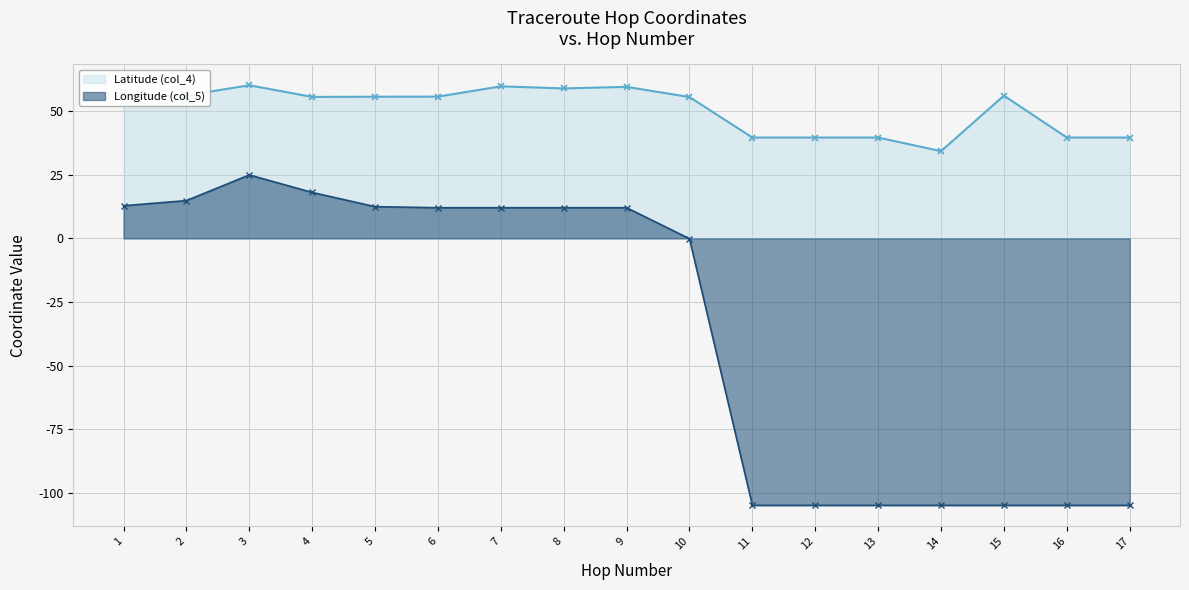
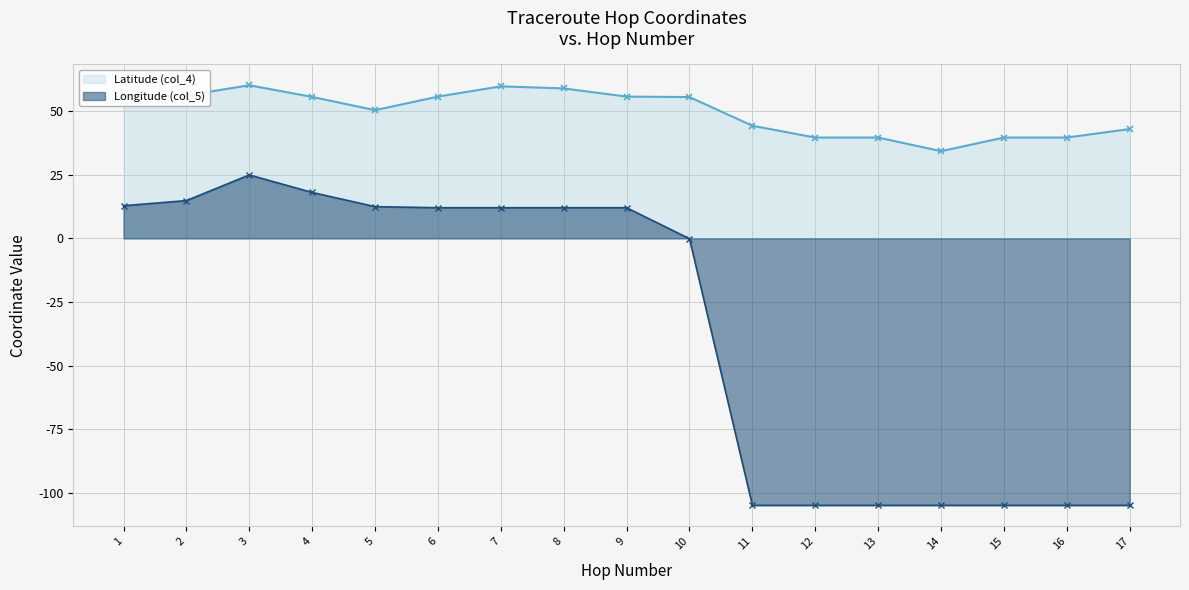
Latitude (col_4), 5: 56 -> 50
Latitude (col_4), 9: 60 -> 56
Latitude (col_4), 11: 40 -> 44
Latitude (col_4), 15: 56 -> 40
Latitude (col_4), 17: 40 -> 43
